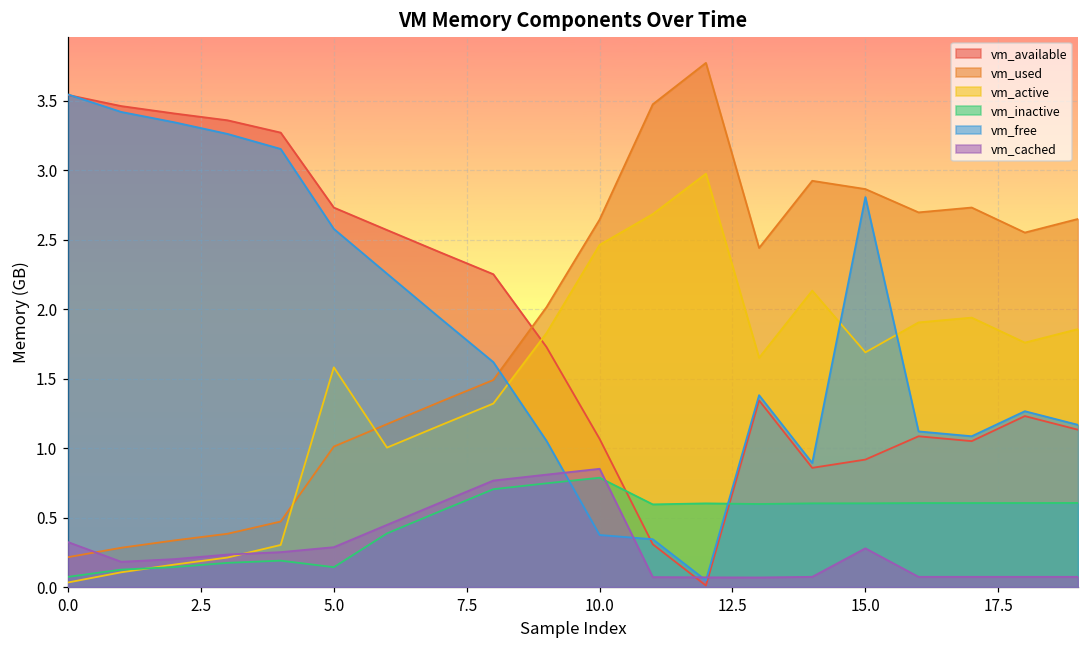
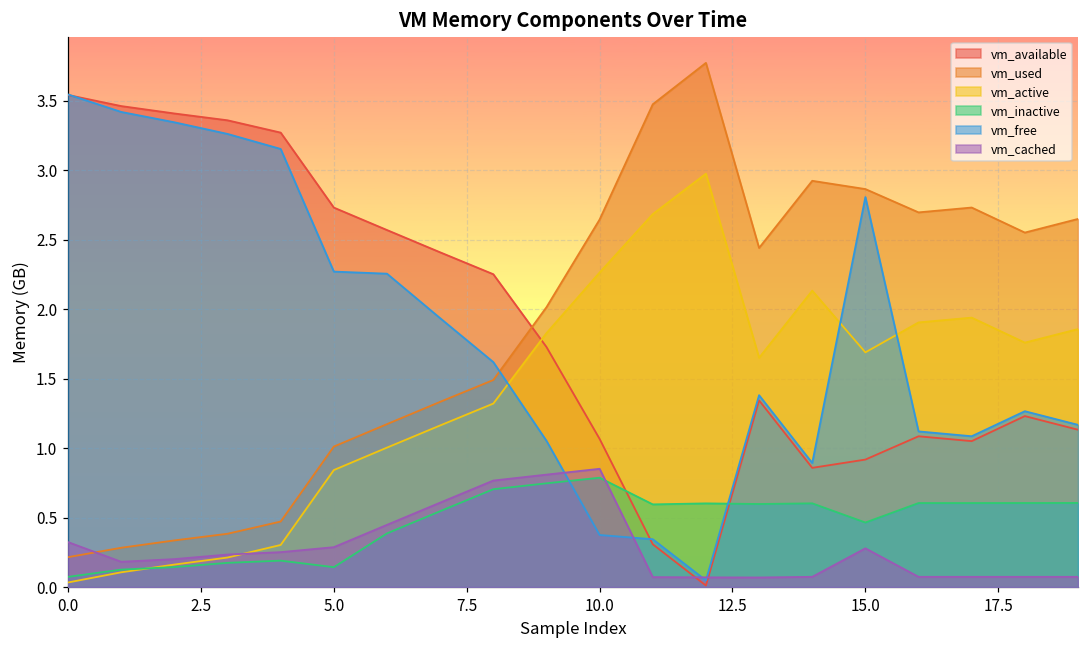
vm_active, 5.0: 1.58 -> 0.84
vm_free, 5.0: 2.58 -> 2.27
vm_active, 10.0: 2.46 -> 2.26
vm_inactive, 15.0: 0.60 -> 0.46
